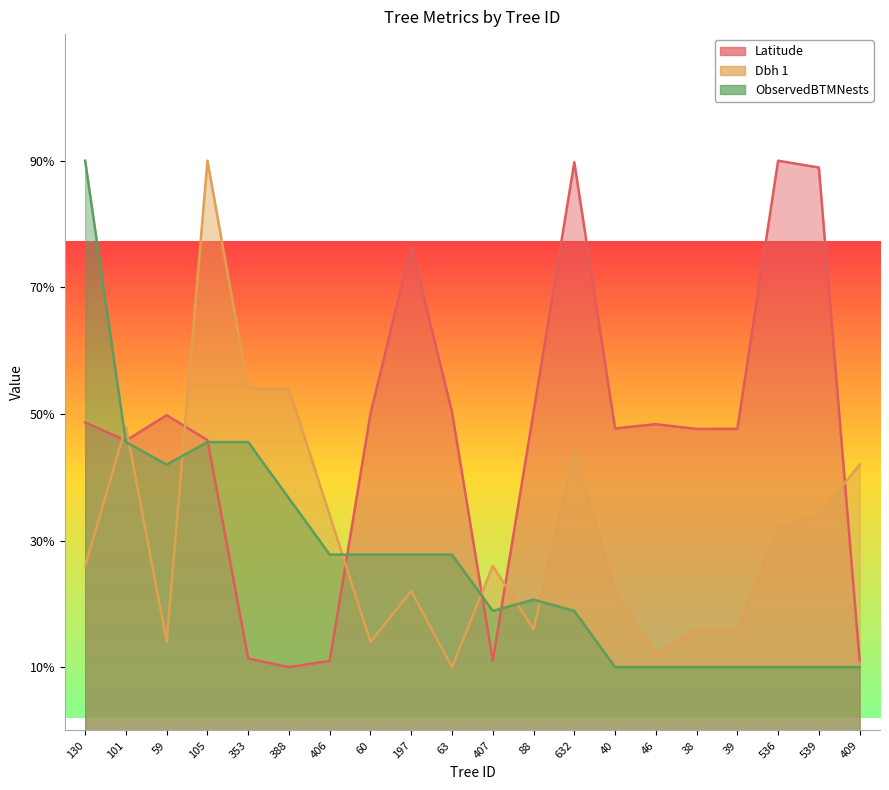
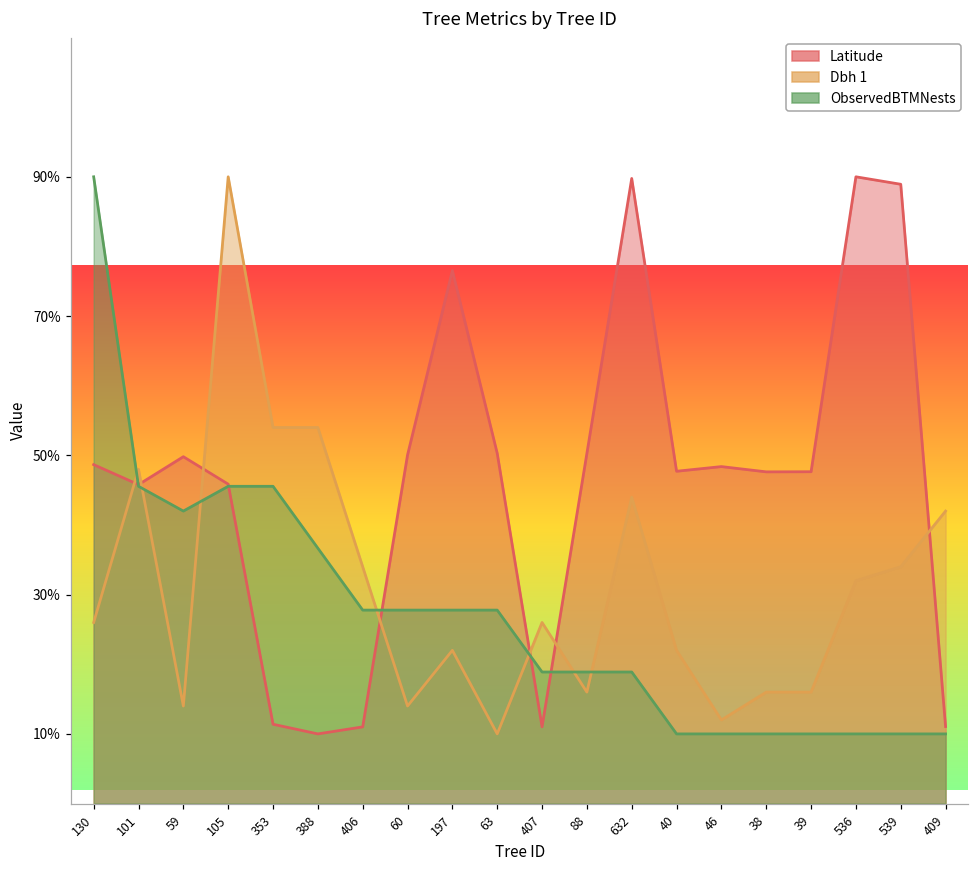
ObservedBTMNests, 88: 21% -> 19%
